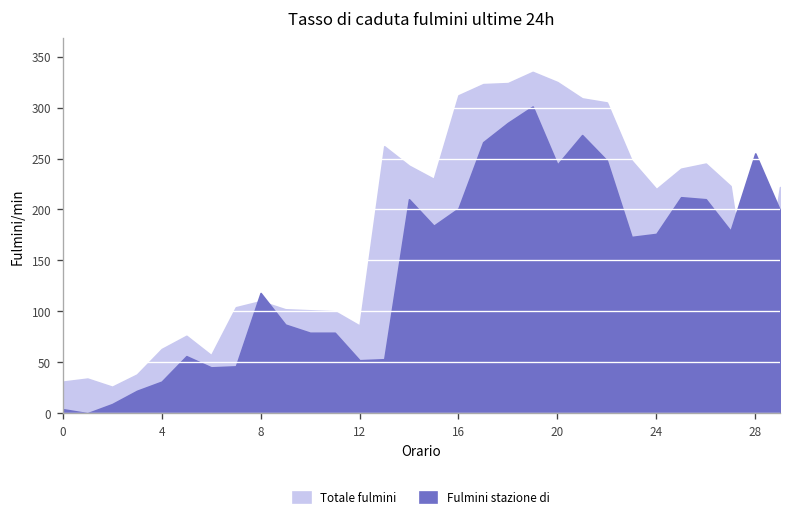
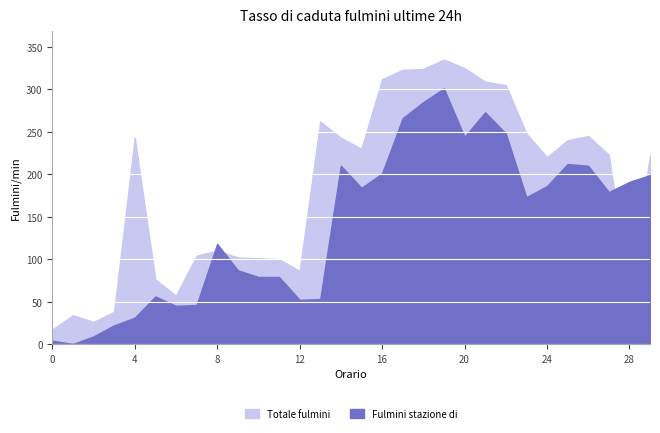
Totale fulmini, 0: 30 -> 20
Totale fulmini, 4: 60 -> 240
Fulmini stazione di, 24: 180 -> 190
Fulmini stazione di, 28: 260 -> 190
